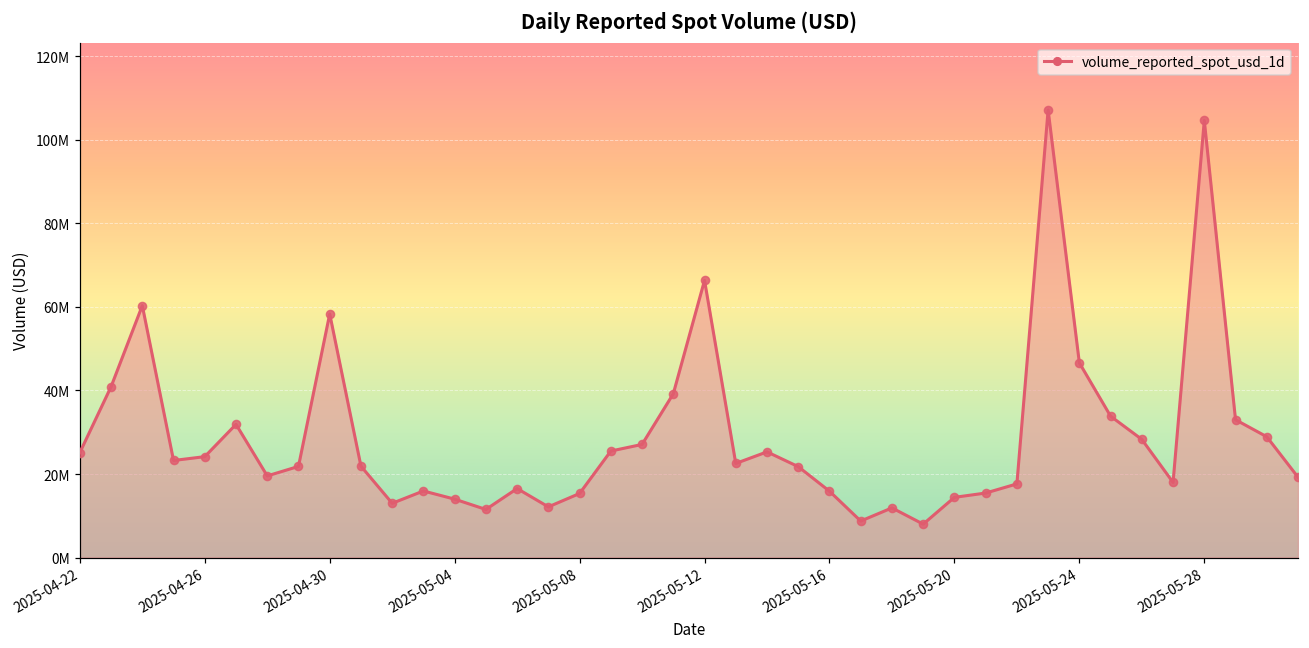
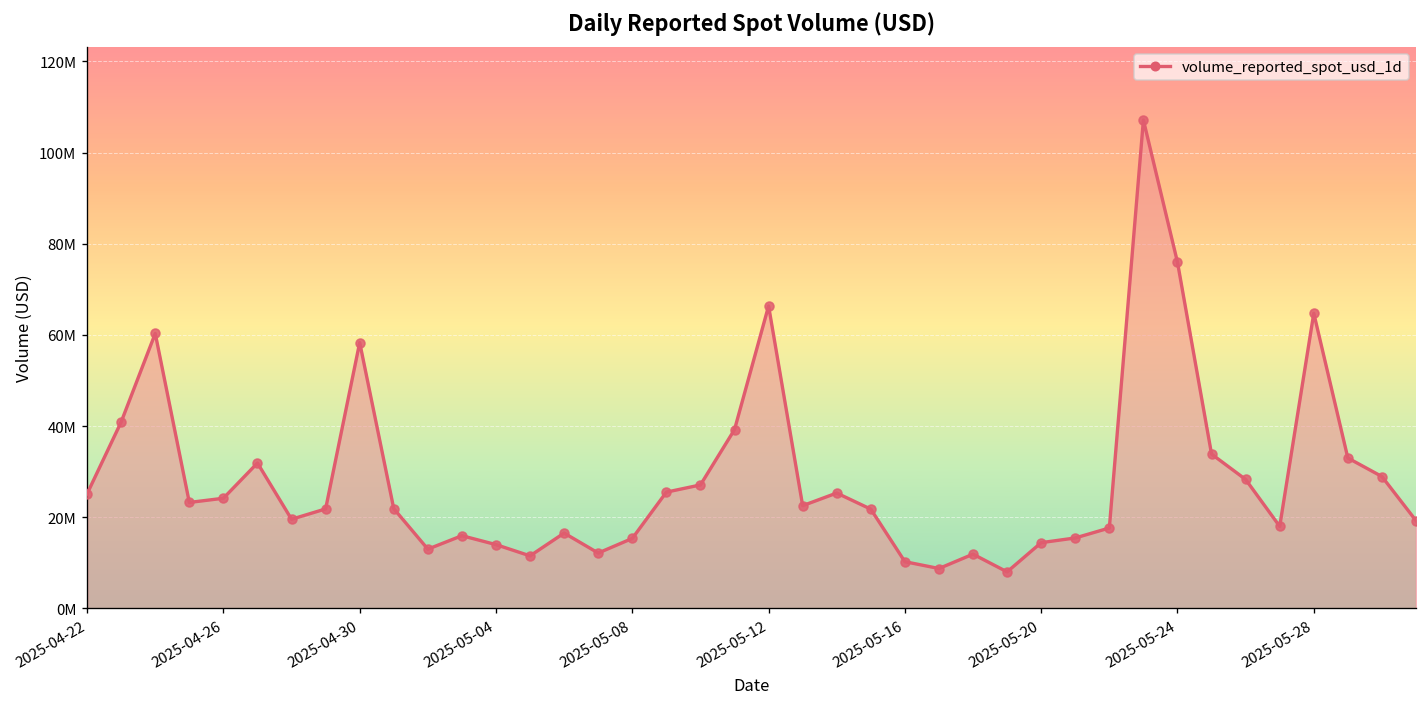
2025-05-16: 16000000 -> 10000000
2025-05-24: 47000000 -> 76000000
2025-05-28: 105000000 -> 65000000
